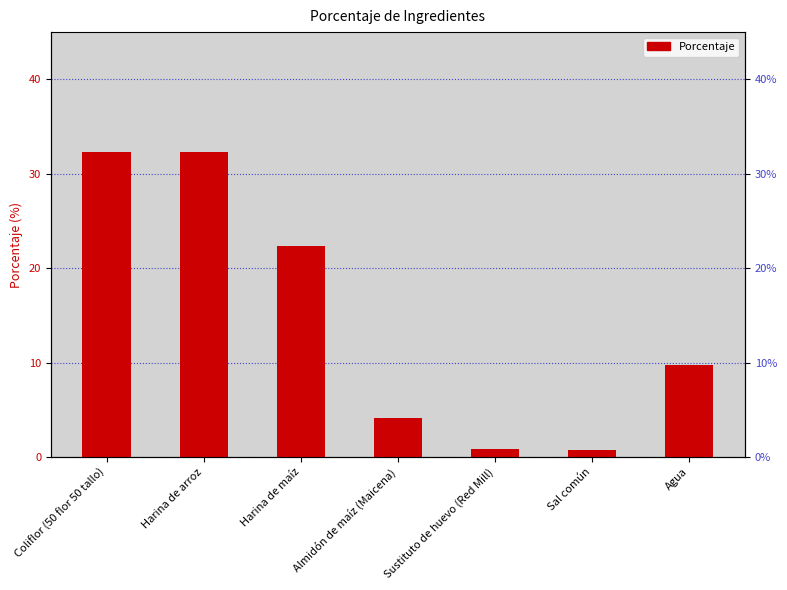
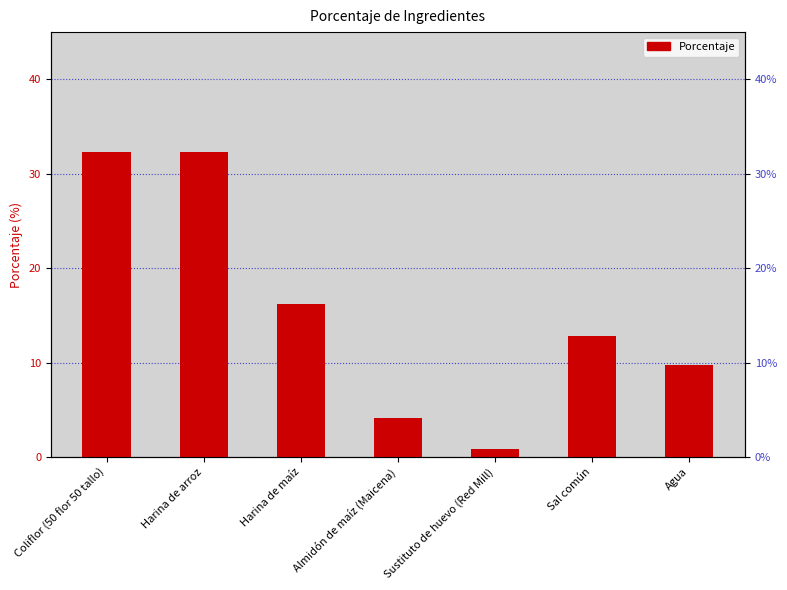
Harina de maíz: 22 -> 16
Sal común: 1 -> 13
